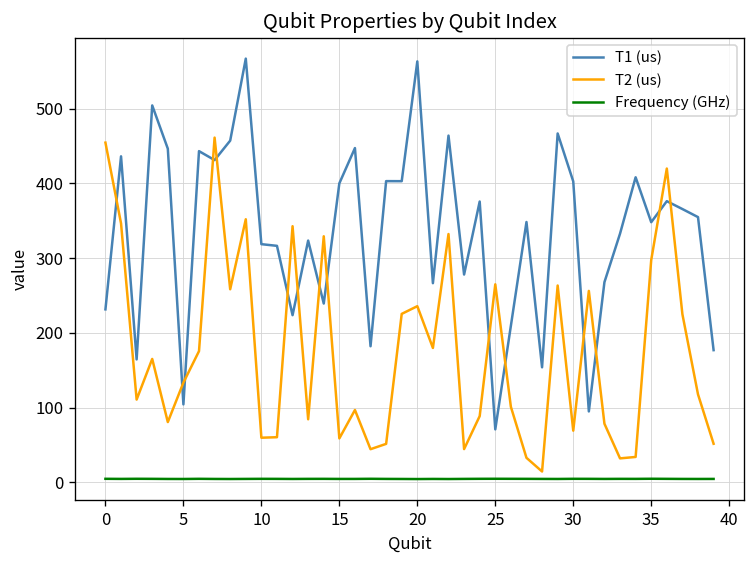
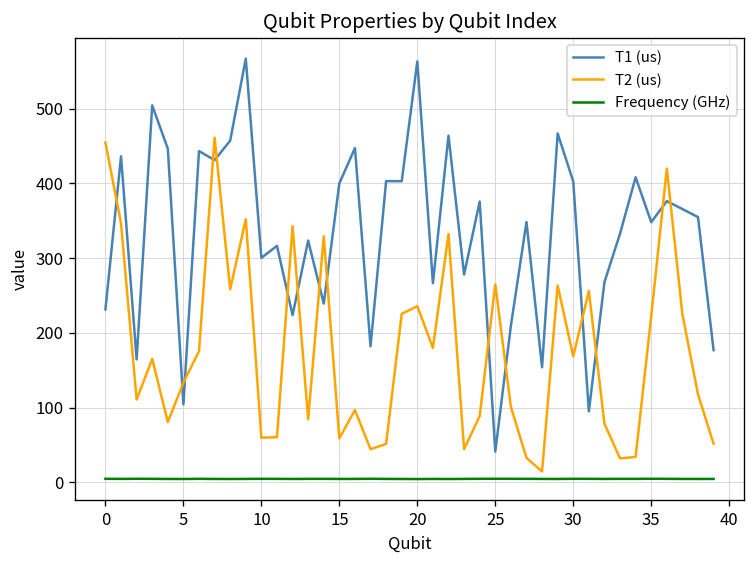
T1 (us), 10: 320 -> 300
T1 (us), 25: 70 -> 40
T2 (us), 30: 70 -> 170
T2 (us), 35: 300 -> 220
